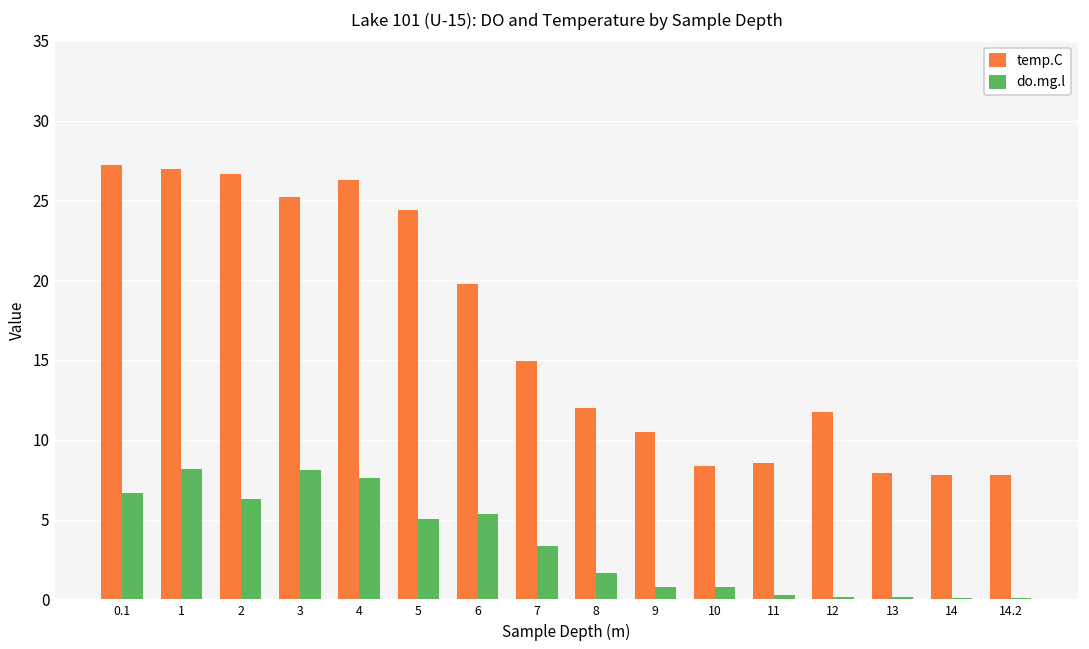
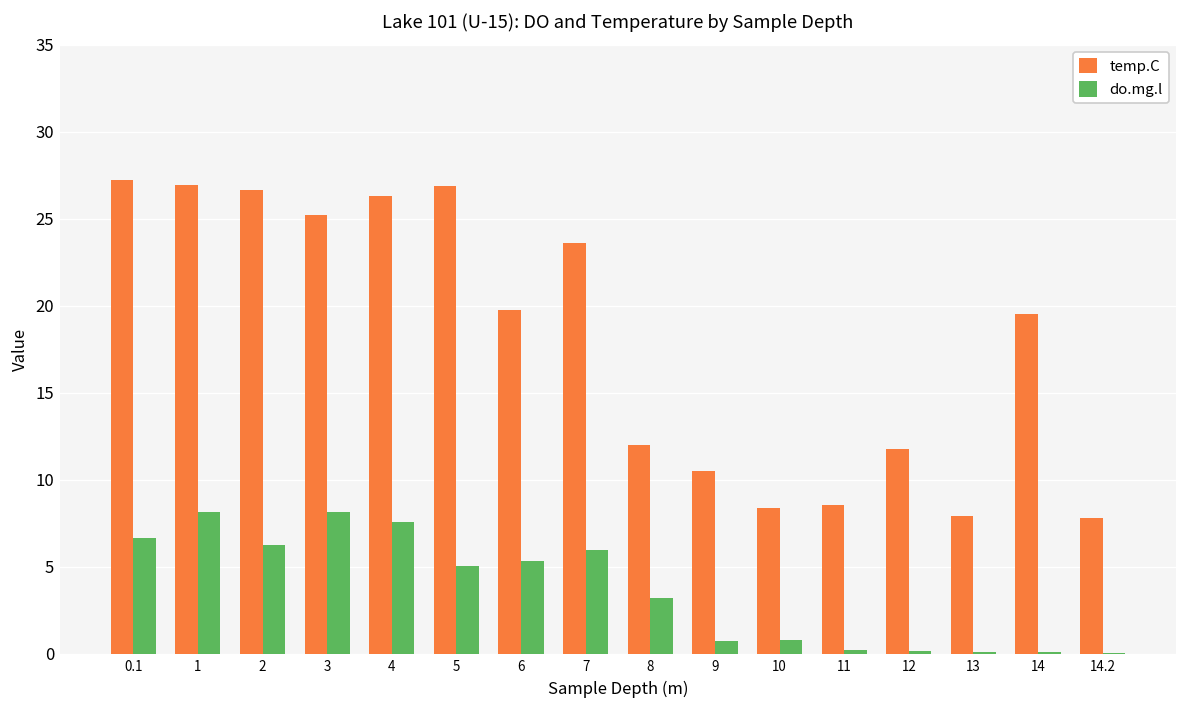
temp.C, 5: 24.4 -> 26.9
temp.C, 7: 15.0 -> 23.6
do.mg.l, 7: 3.3 -> 6.0
do.mg.l, 8: 1.7 -> 3.2
temp.C, 14: 7.8 -> 19.5
